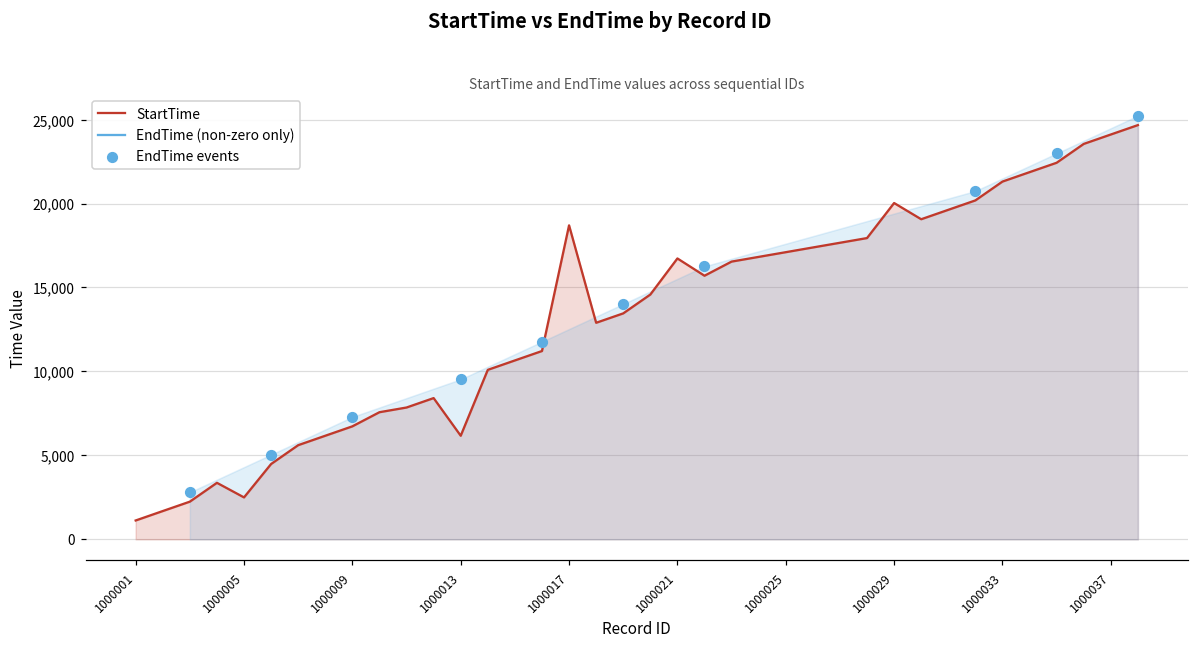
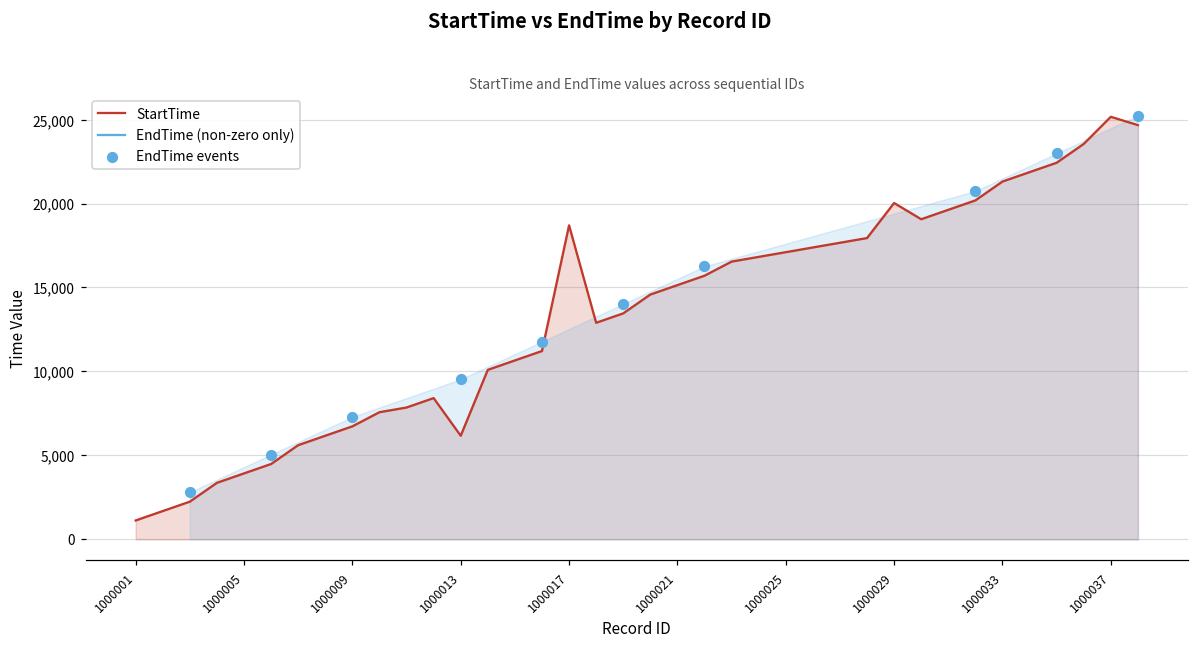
StartTime, 1000005: 2,500 -> 3,900
StartTime, 1000021: 16,700 -> 15,100
StartTime, 1000037: 24,100 -> 25,200
